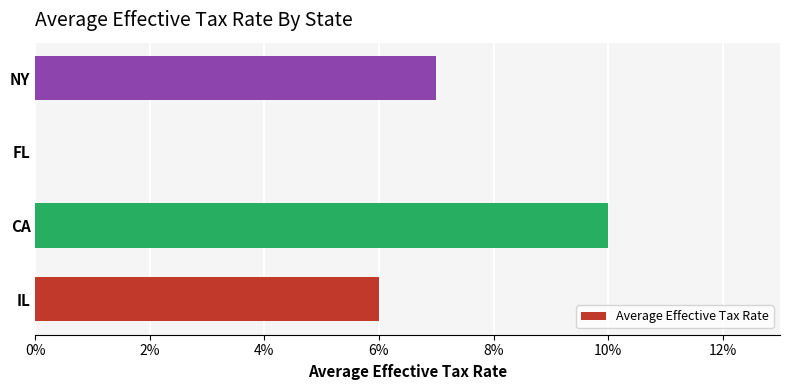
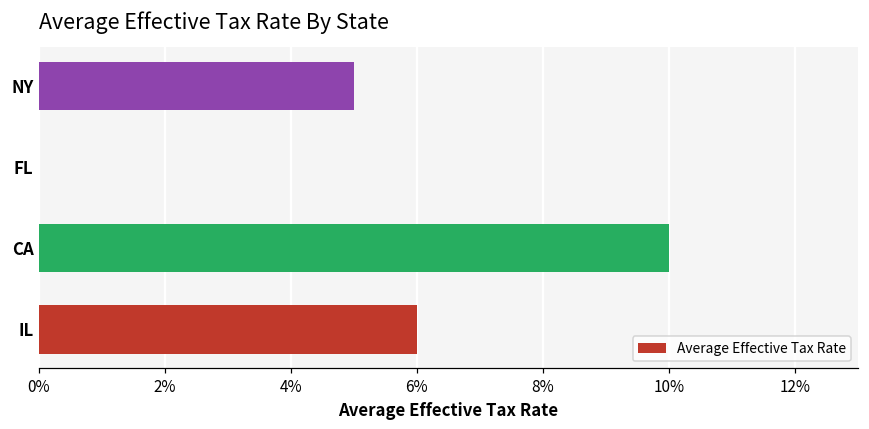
NY: 7.0% -> 5.0%
